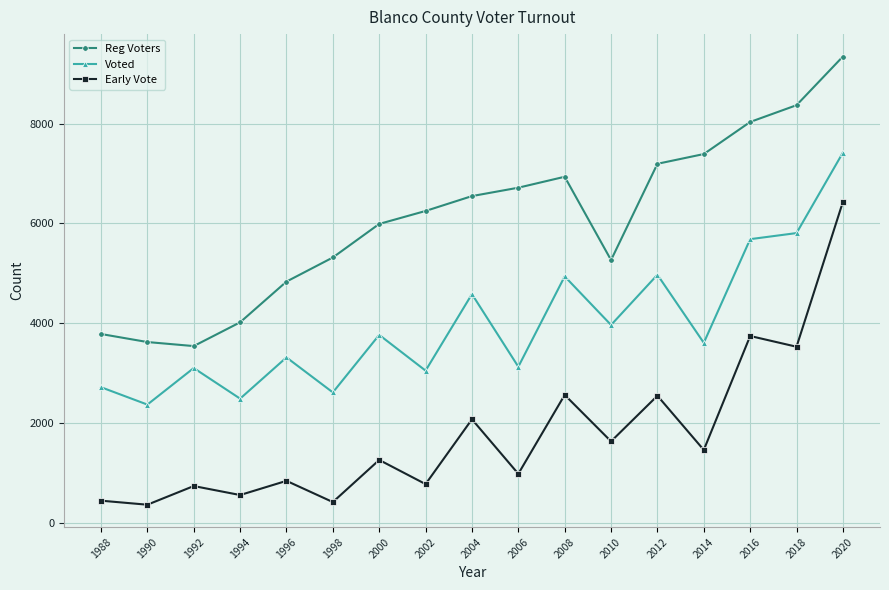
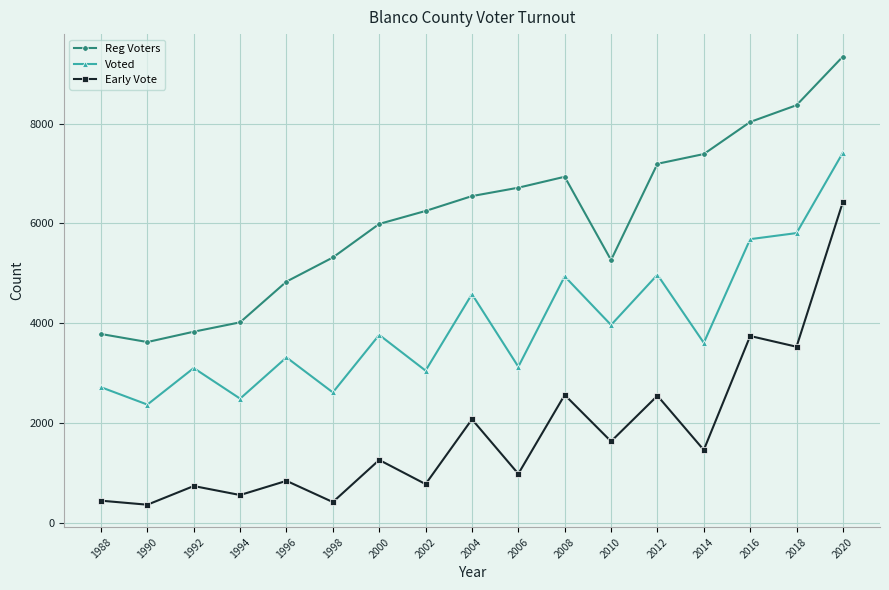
Reg Voters, 1992: 3500 -> 3800
